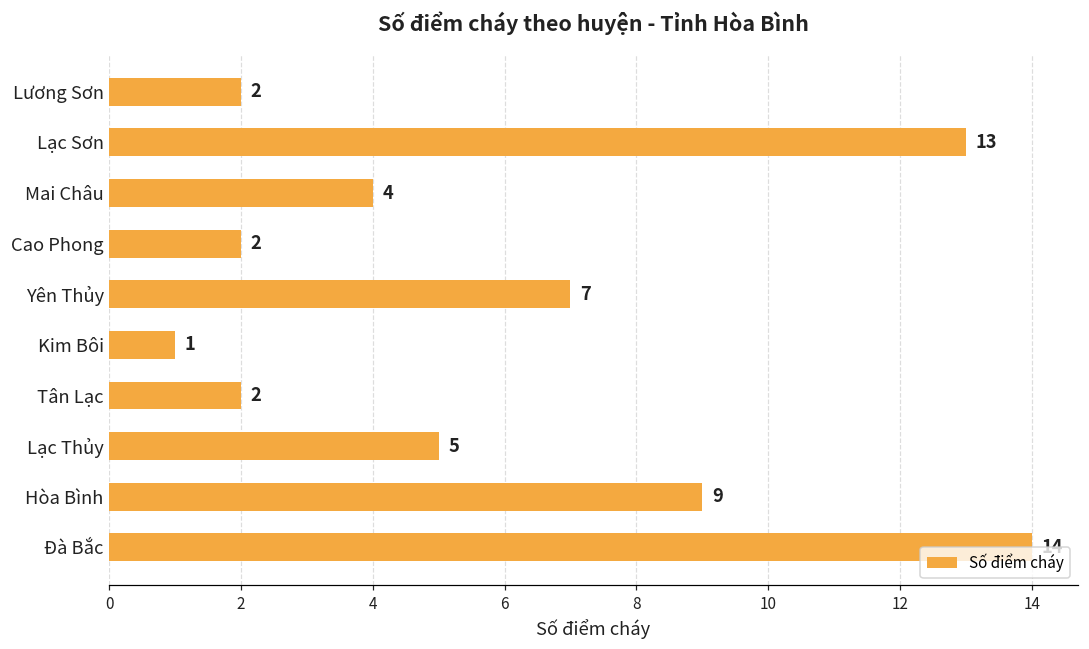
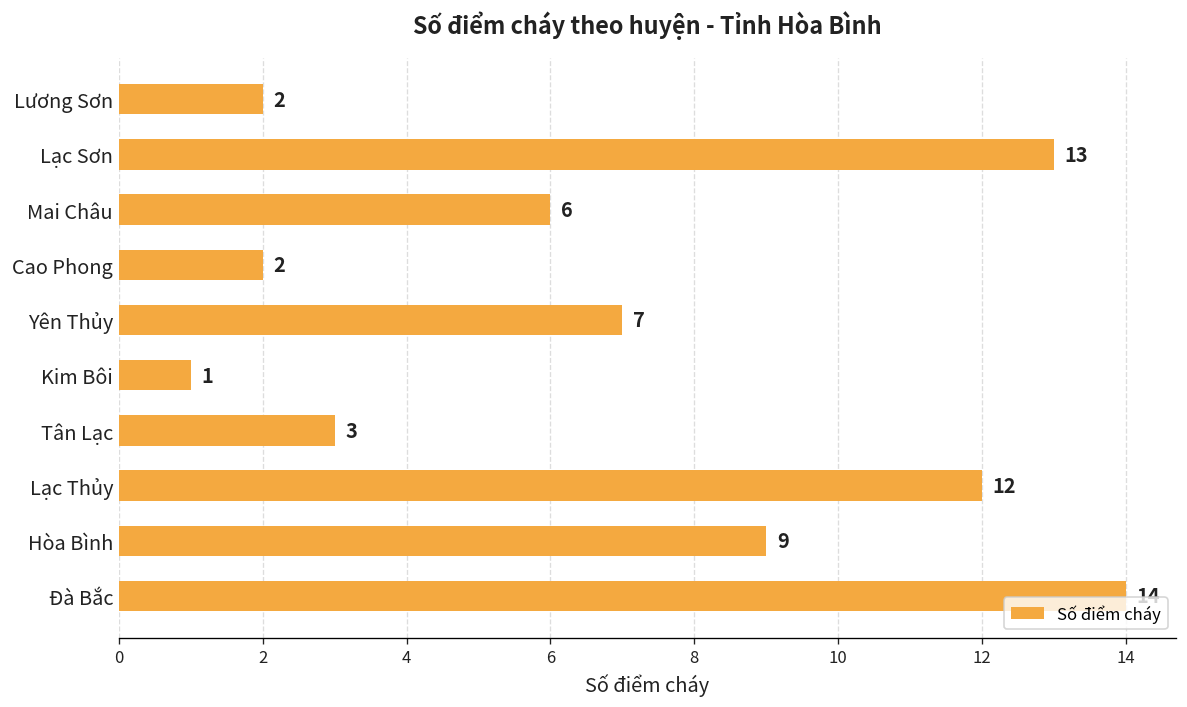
Mai Châu: 4 -> 6
Tân Lạc: 2 -> 3
Lạc Thủy: 5 -> 12
